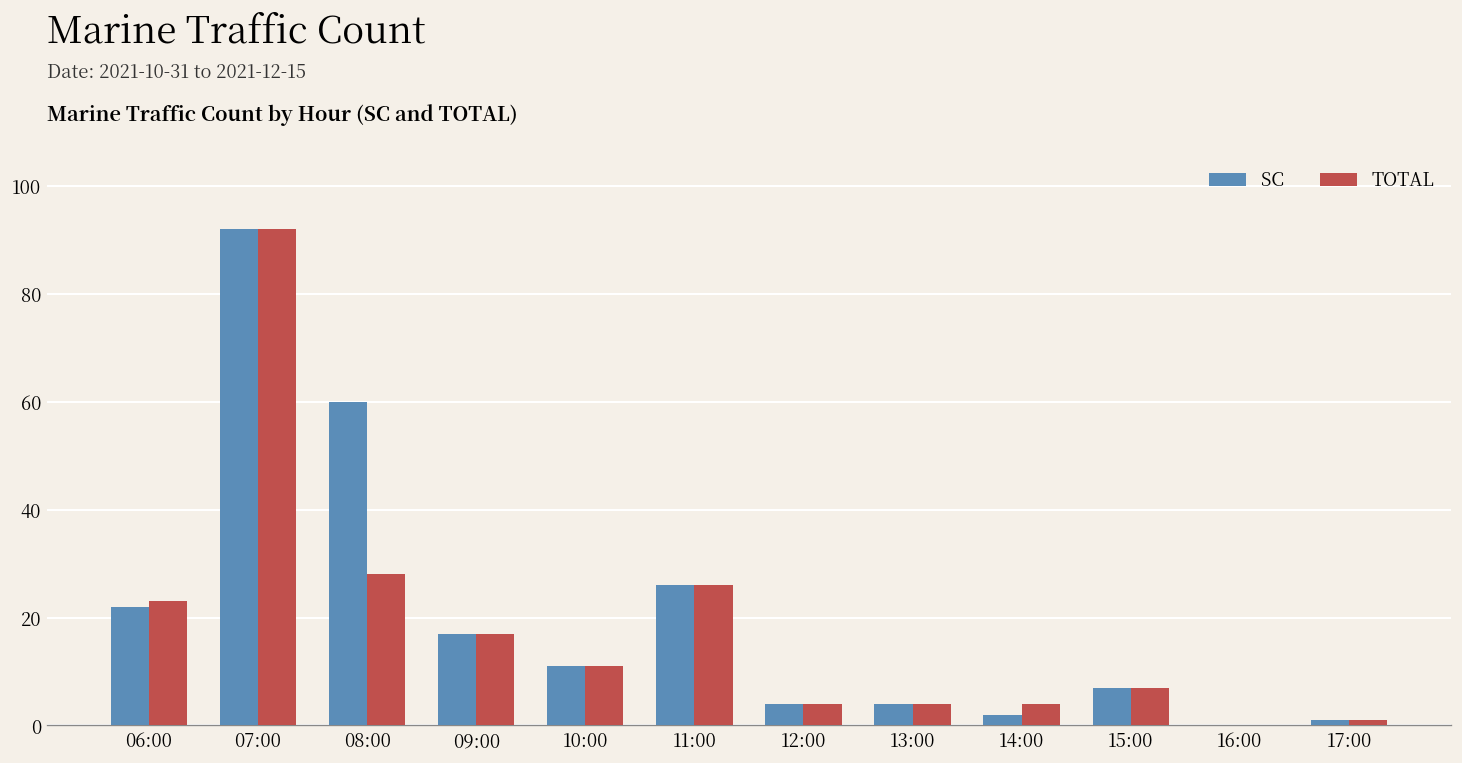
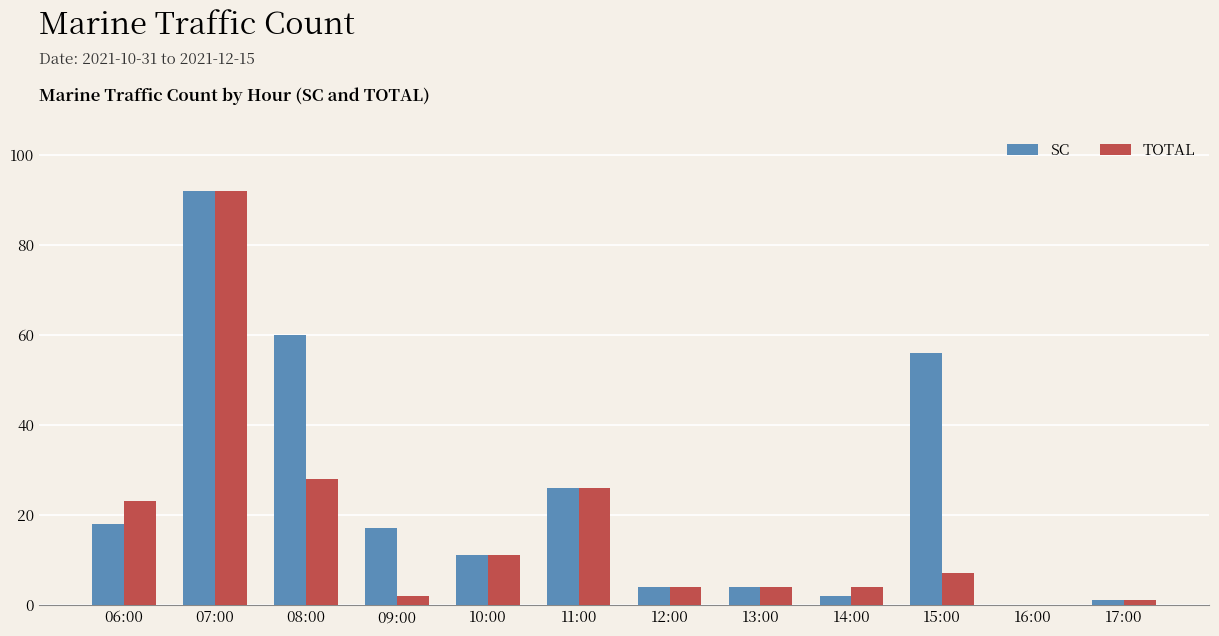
SC, 06:00: 22 -> 18
TOTAL, 09:00: 17 -> 2
SC, 15:00: 7 -> 56
